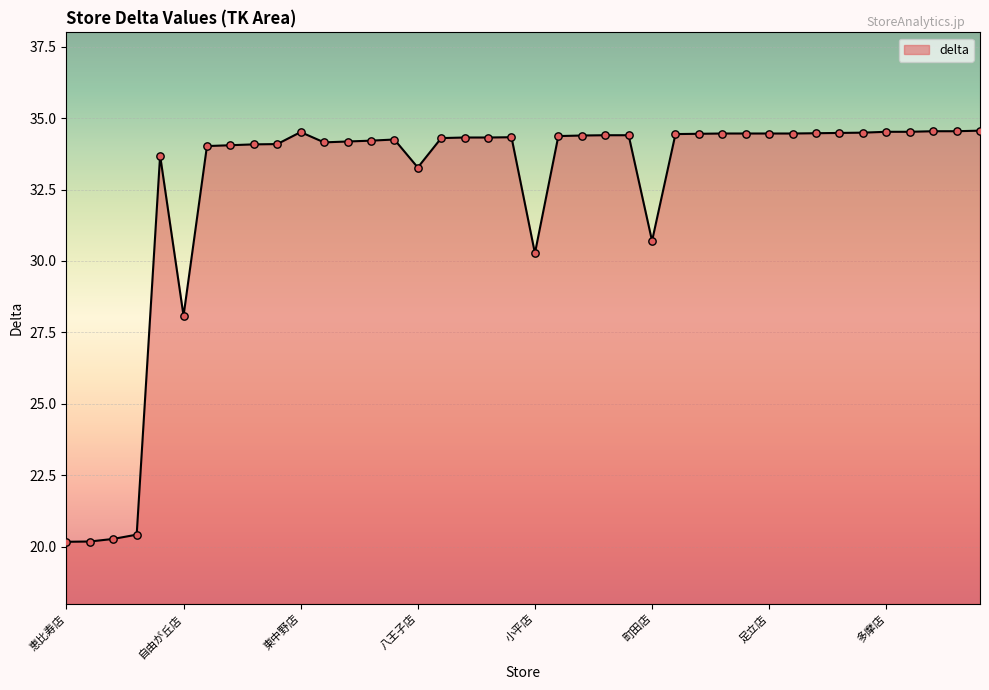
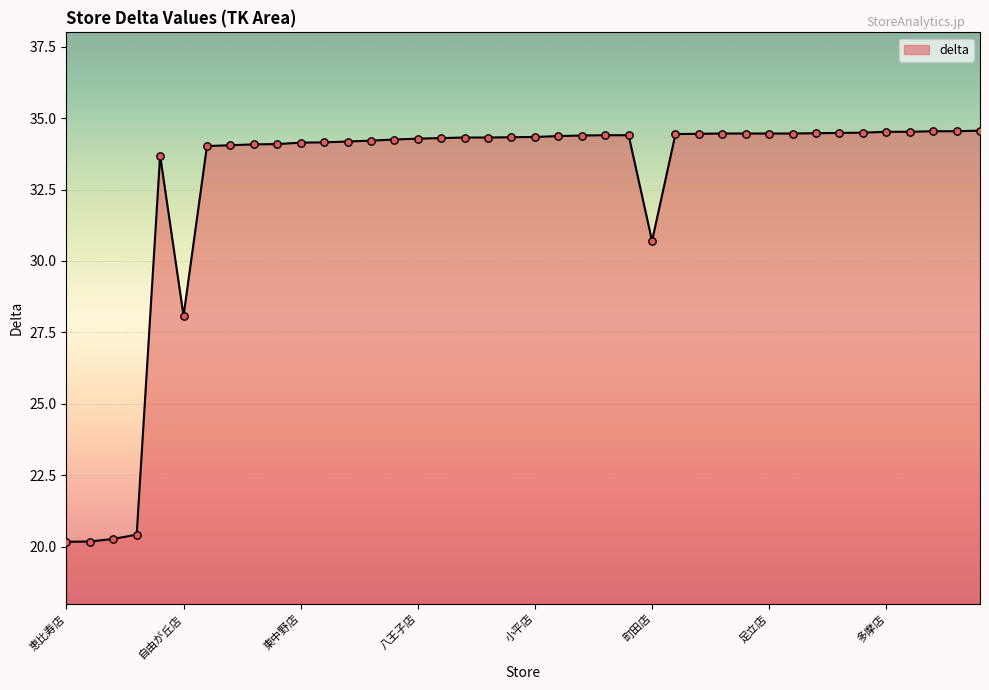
東中野店: 34.5 -> 34.1
八王子店: 33.3 -> 34.3
小平店: 30.3 -> 34.3
